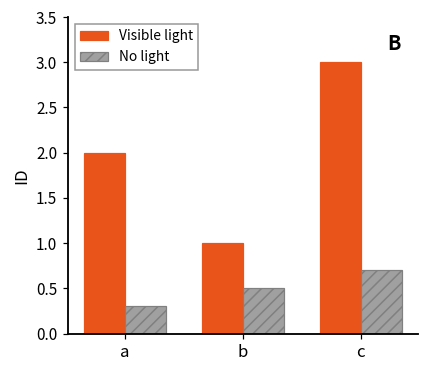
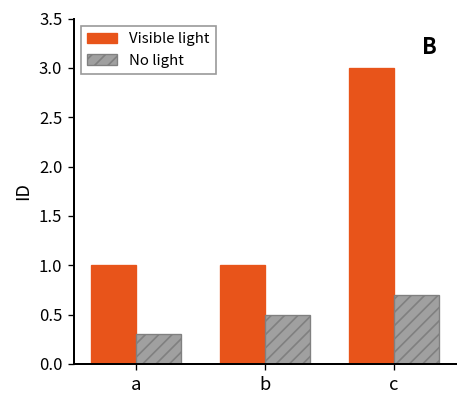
Visible light, a: 2 -> 1
